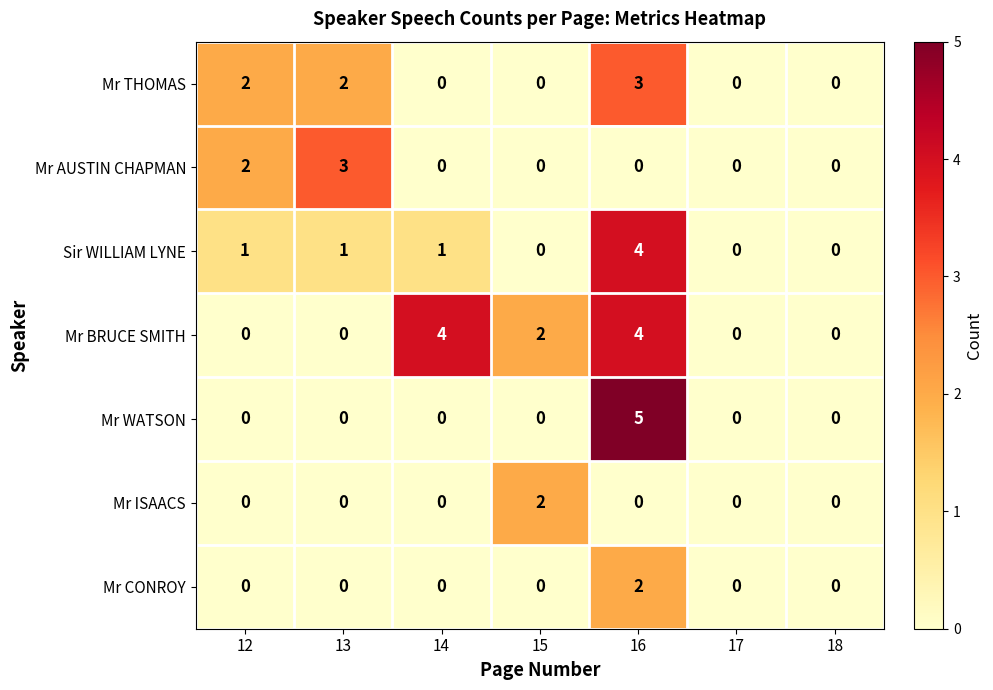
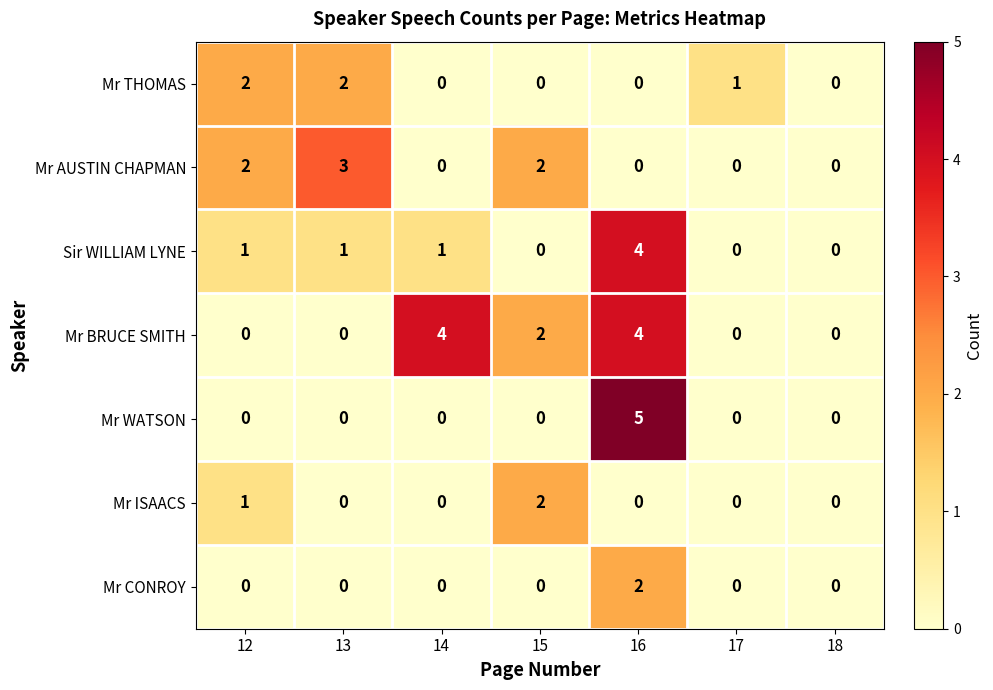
Mr THOMAS, 16: 3 -> 0
Mr THOMAS, 17: 0 -> 1
Mr AUSTIN CHAPMAN, 15: 0 -> 2
Mr ISAACS, 12: 0 -> 1
